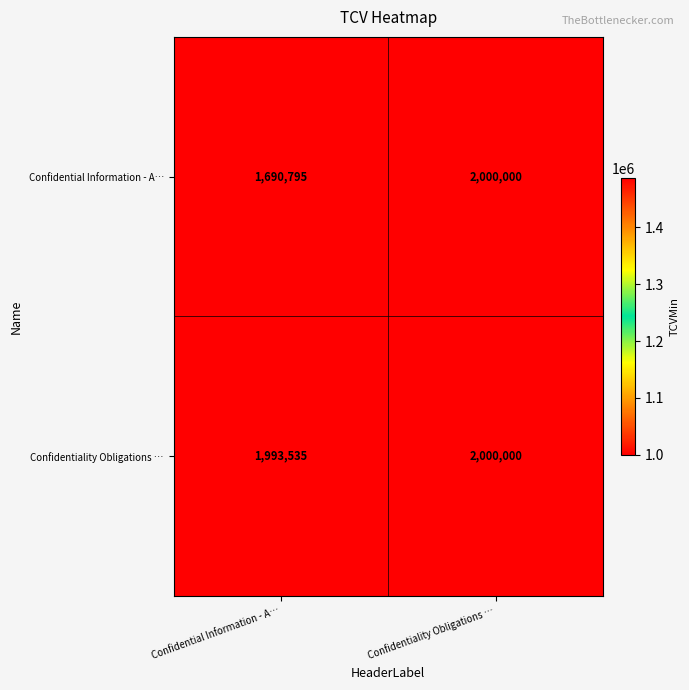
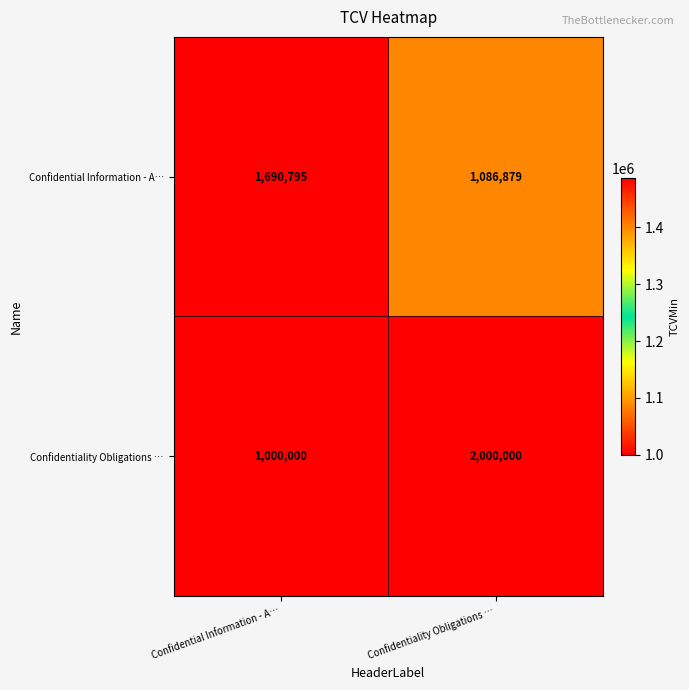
Confidential Information - A…, Confidentiality Obligations …: 2,000,000 -> 1,086,879
Confidentiality Obligations …, Confidential Information - A…: 1,993,535 -> 1,000,000
